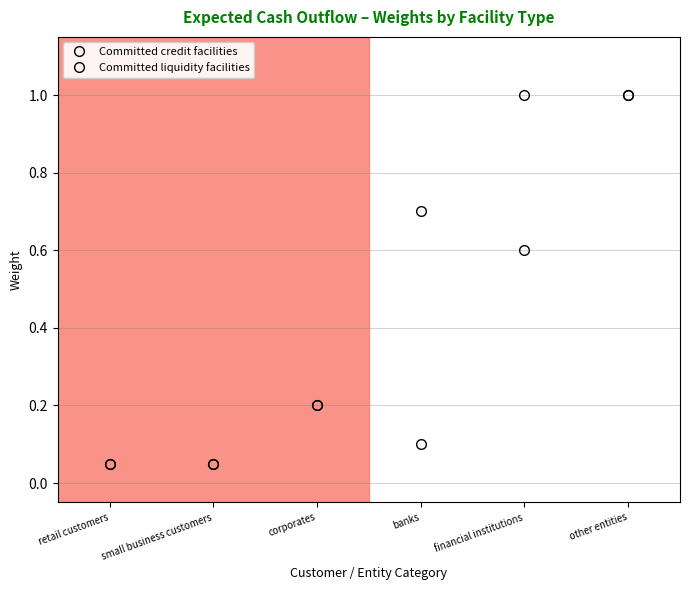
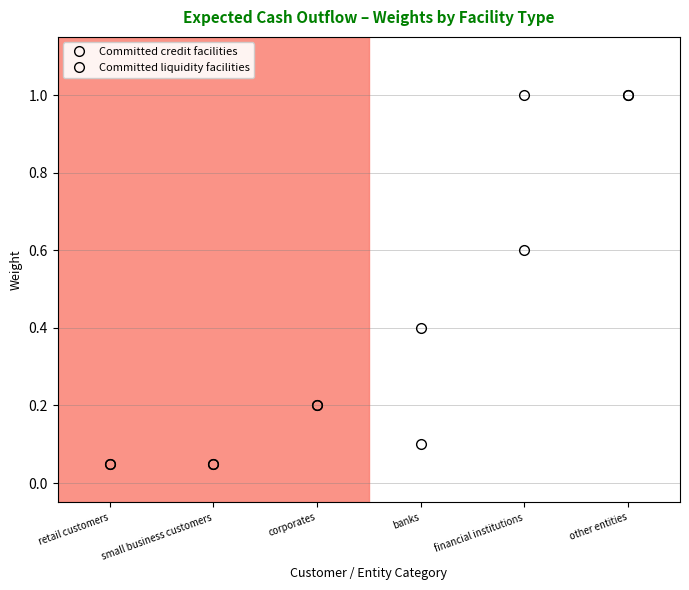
Committed credit facilities, banks: 0.7 -> 0.4
